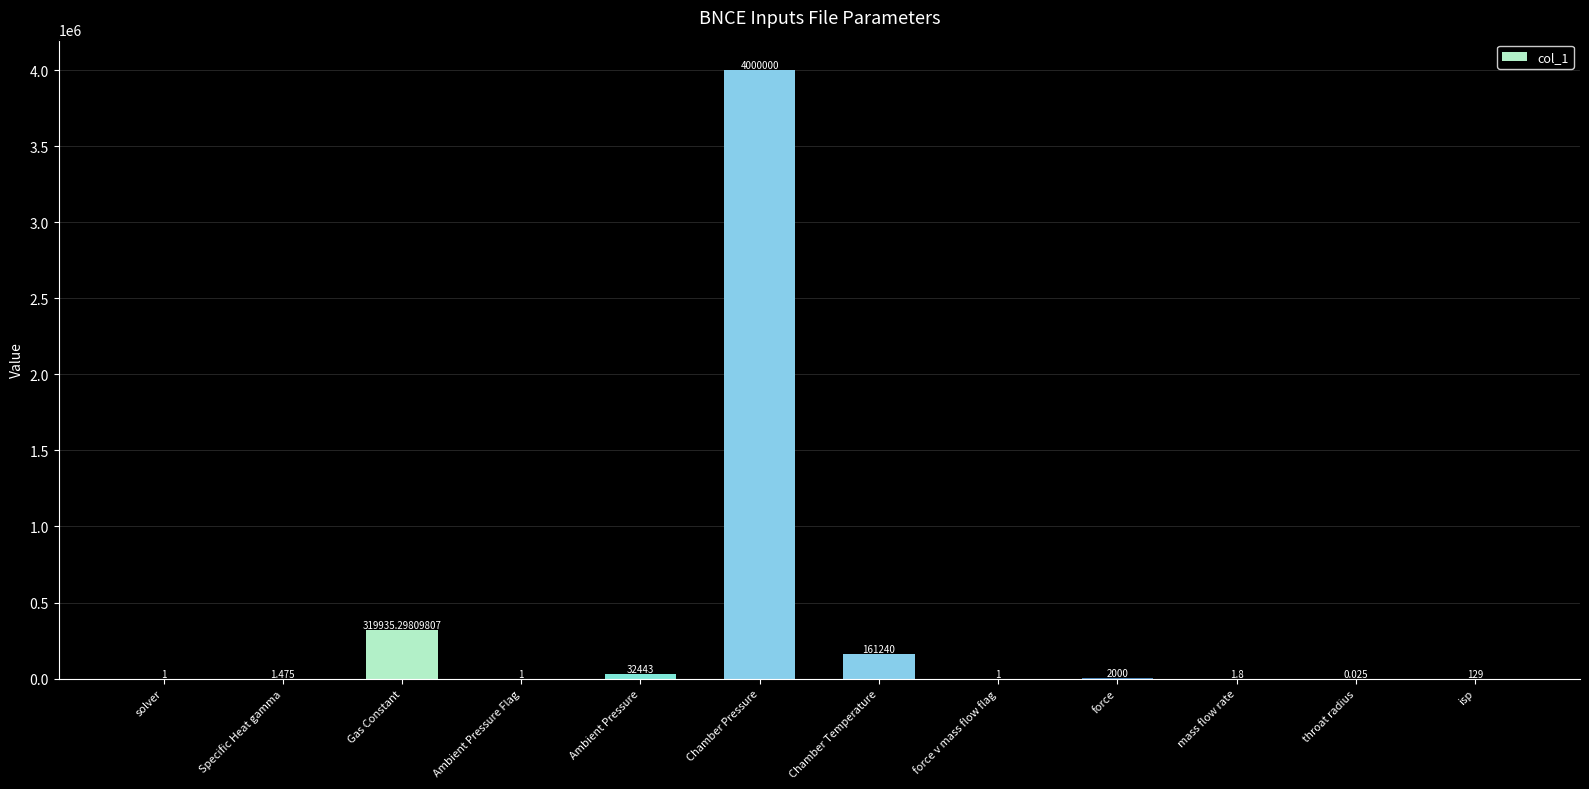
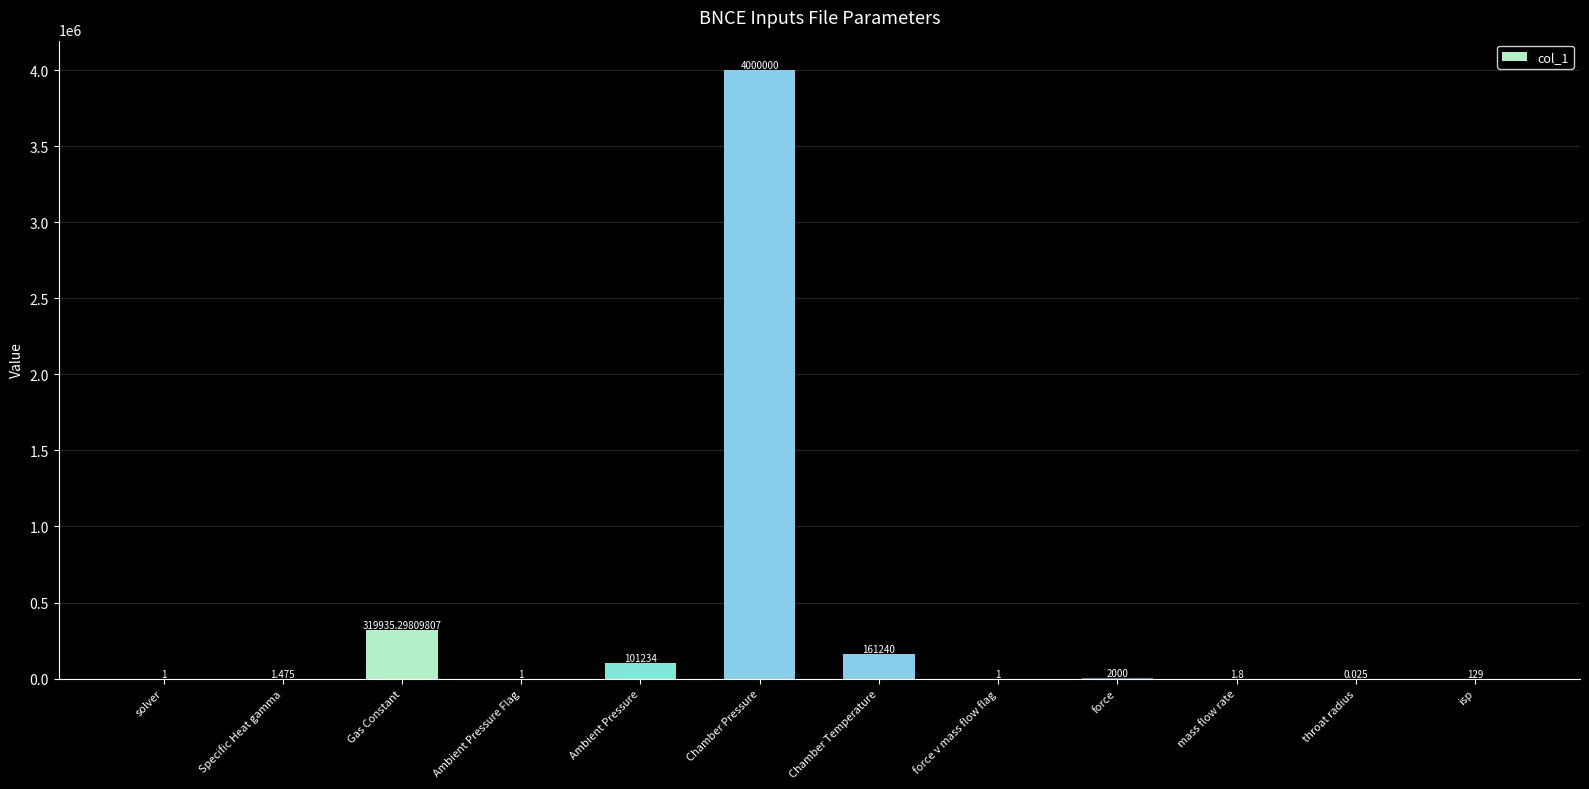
Ambient Pressure: 32443 -> 101234
